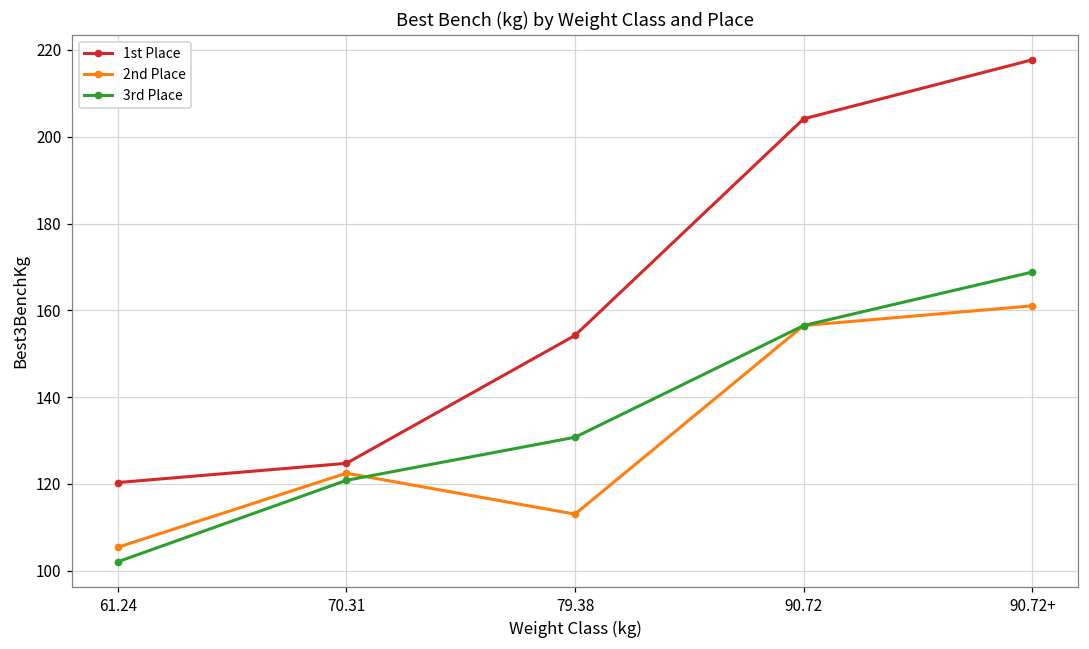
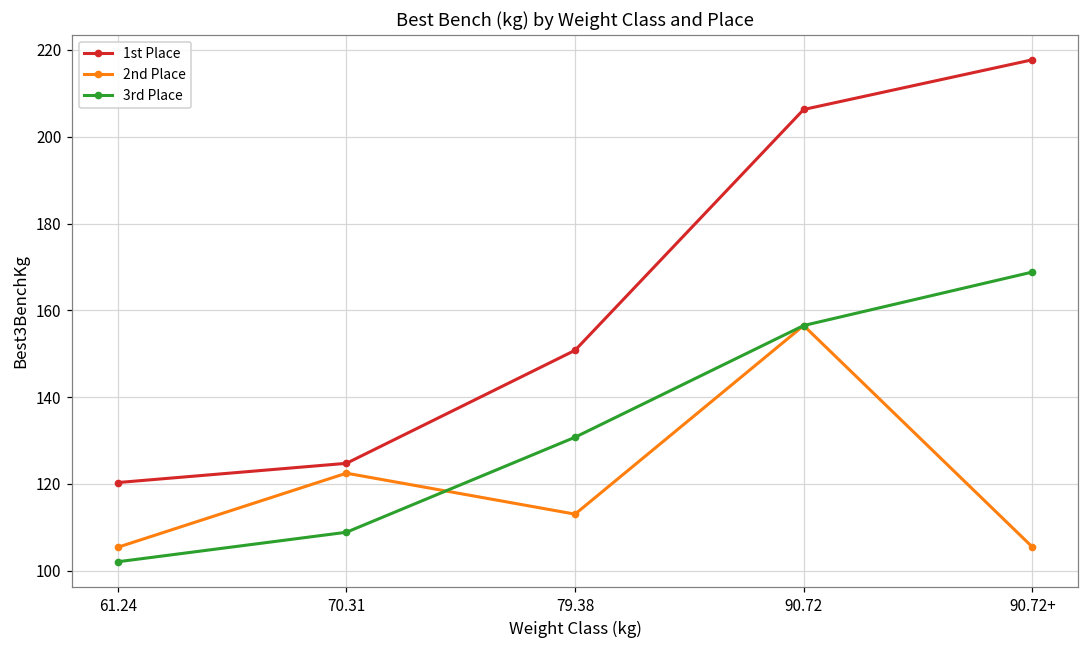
3rd Place, 70.31: 121 -> 109
1st Place, 79.38: 154 -> 151
1st Place, 90.72: 204 -> 206
2nd Place, 90.72+: 161 -> 105
